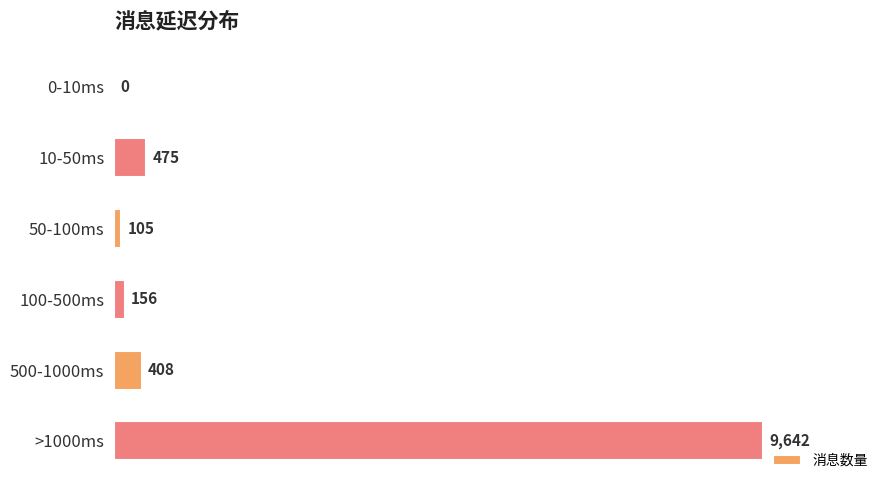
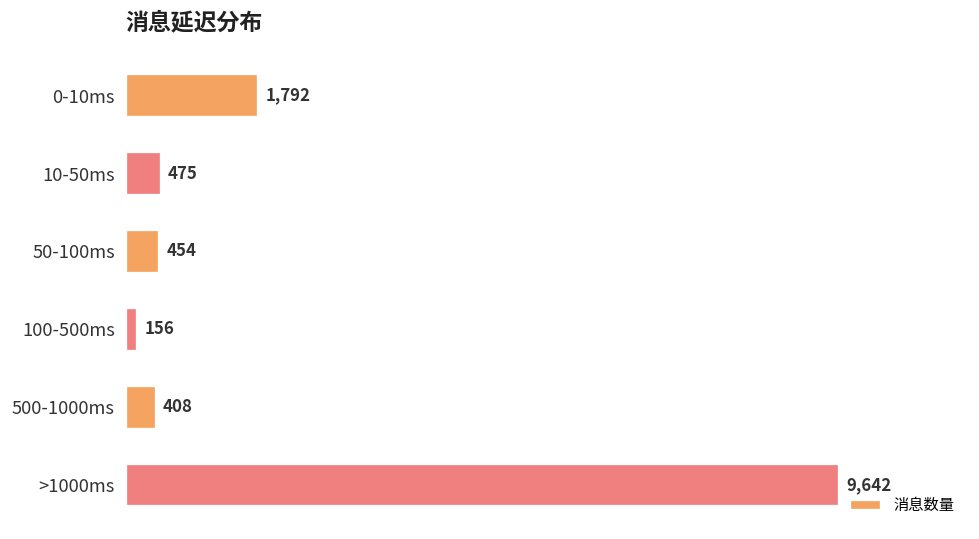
0-10ms: 0 -> 1,792
50-100ms: 105 -> 454
